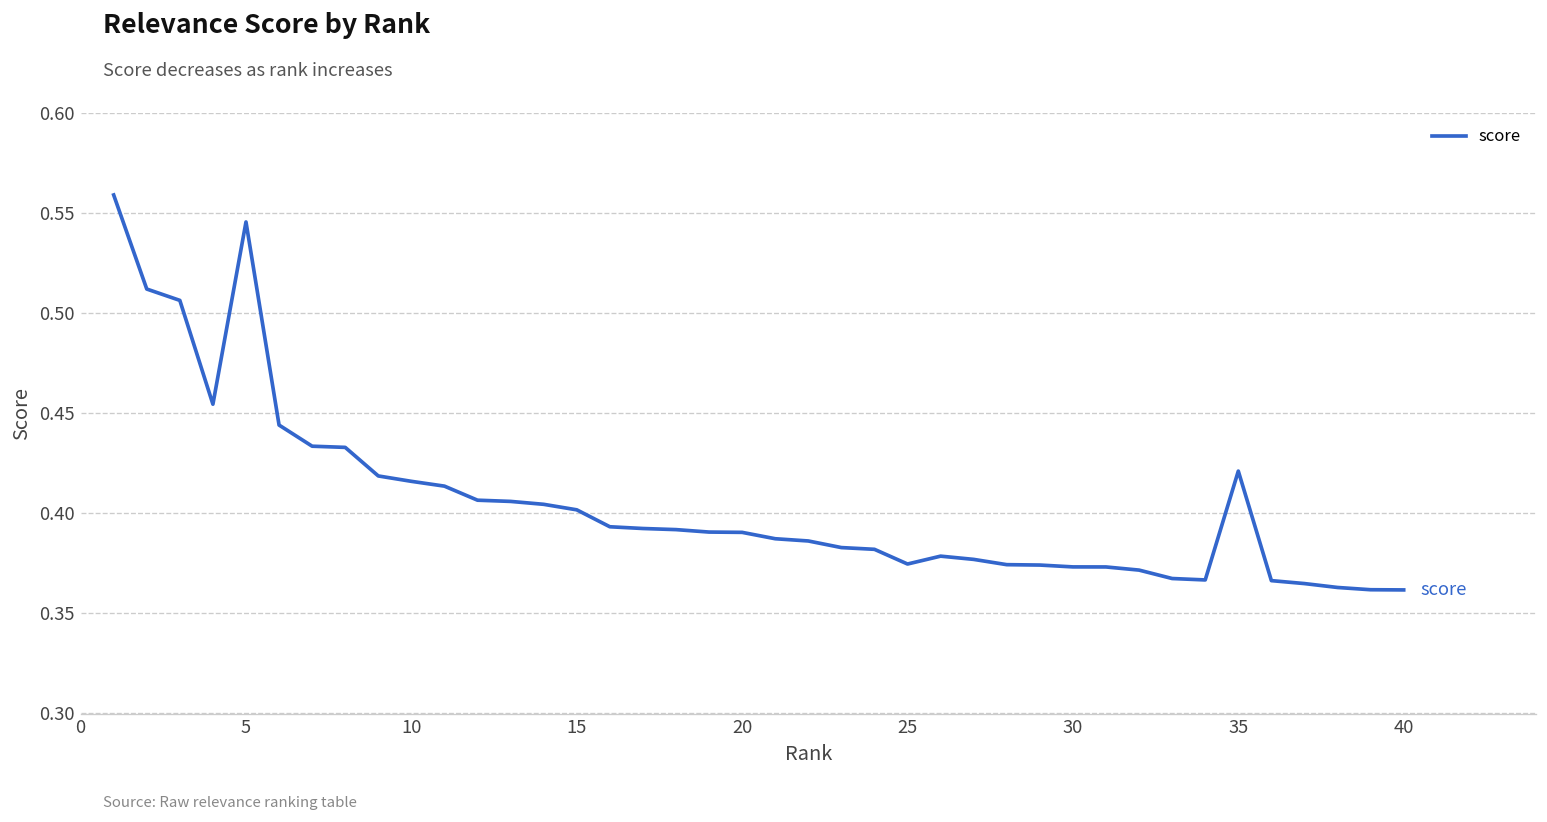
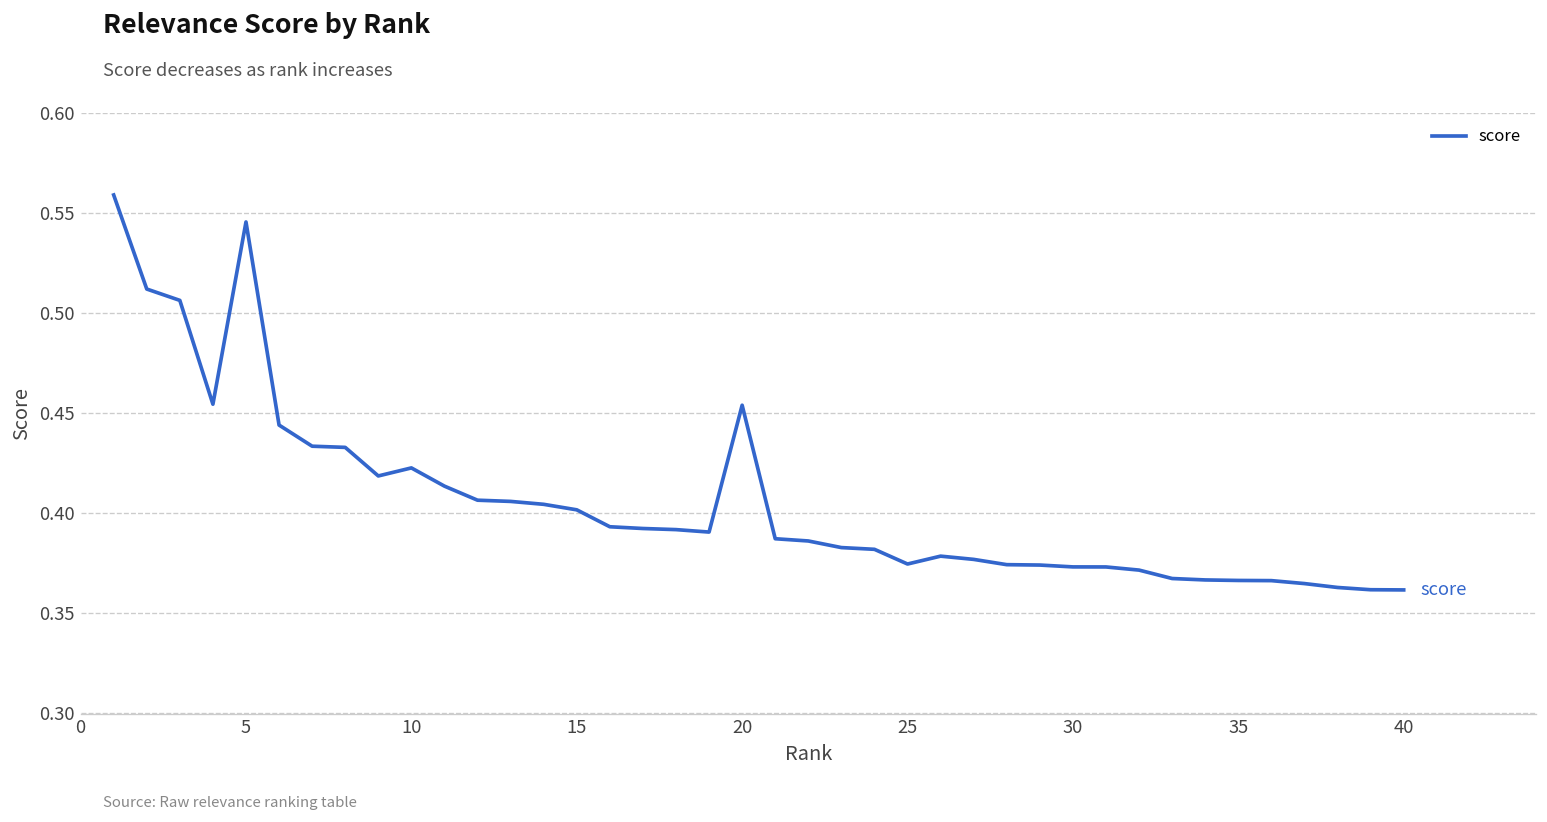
10: 0.416 -> 0.423
20: 0.391 -> 0.454
35: 0.421 -> 0.367
